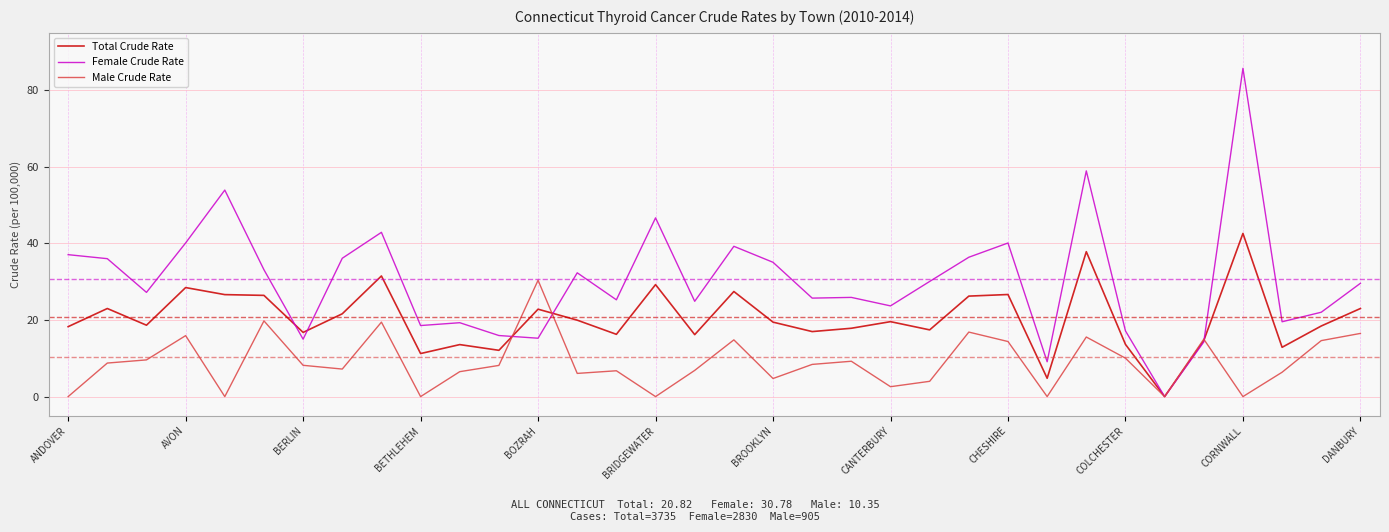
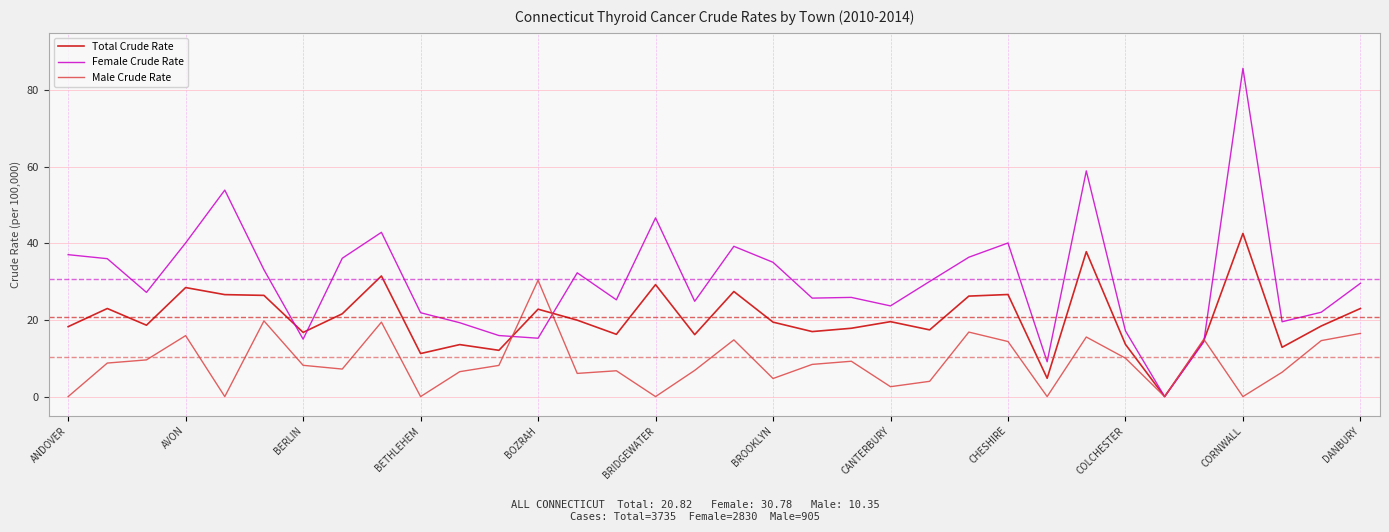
Female Crude Rate, BETHLEHEM: 19 -> 22
